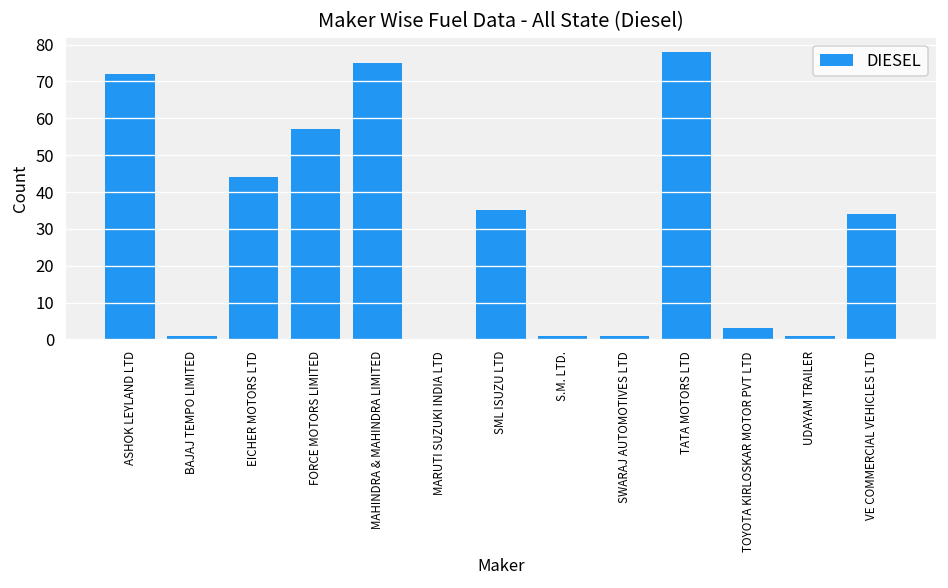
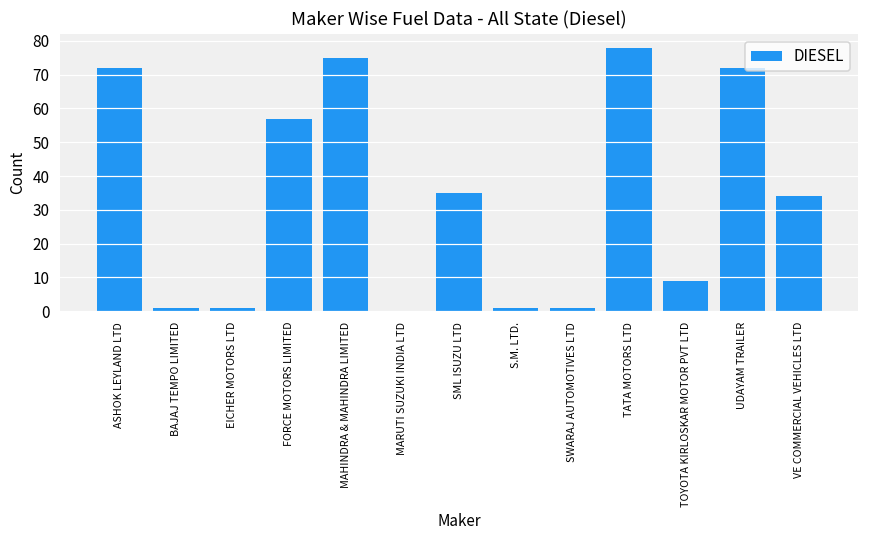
EICHER MOTORS LTD: 44 -> 1
TOYOTA KIRLOSKAR MOTOR PVT LTD: 3 -> 9
UDAYAM TRAILER: 1 -> 72
